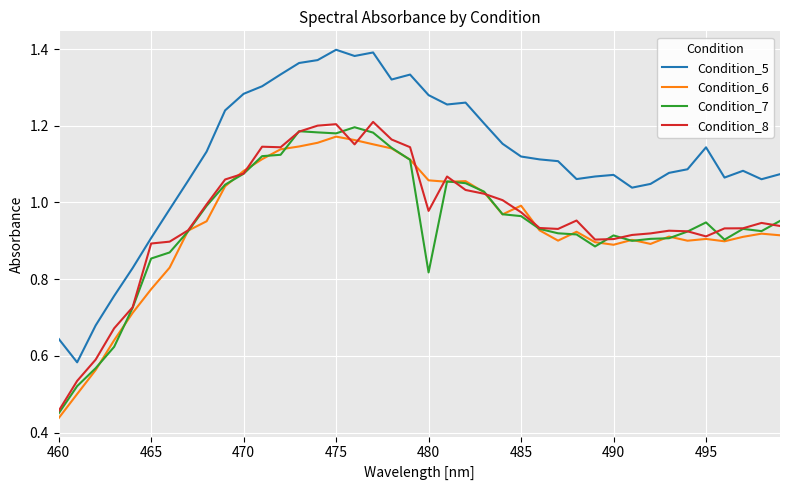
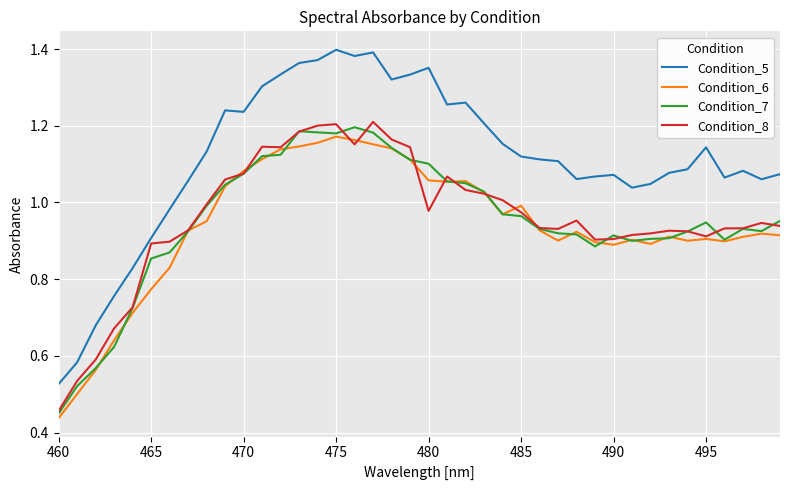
Condition_5, 460: 0.64 -> 0.53
Condition_5, 470: 1.28 -> 1.24
Condition_5, 480: 1.28 -> 1.35
Condition_7, 480: 0.82 -> 1.10
